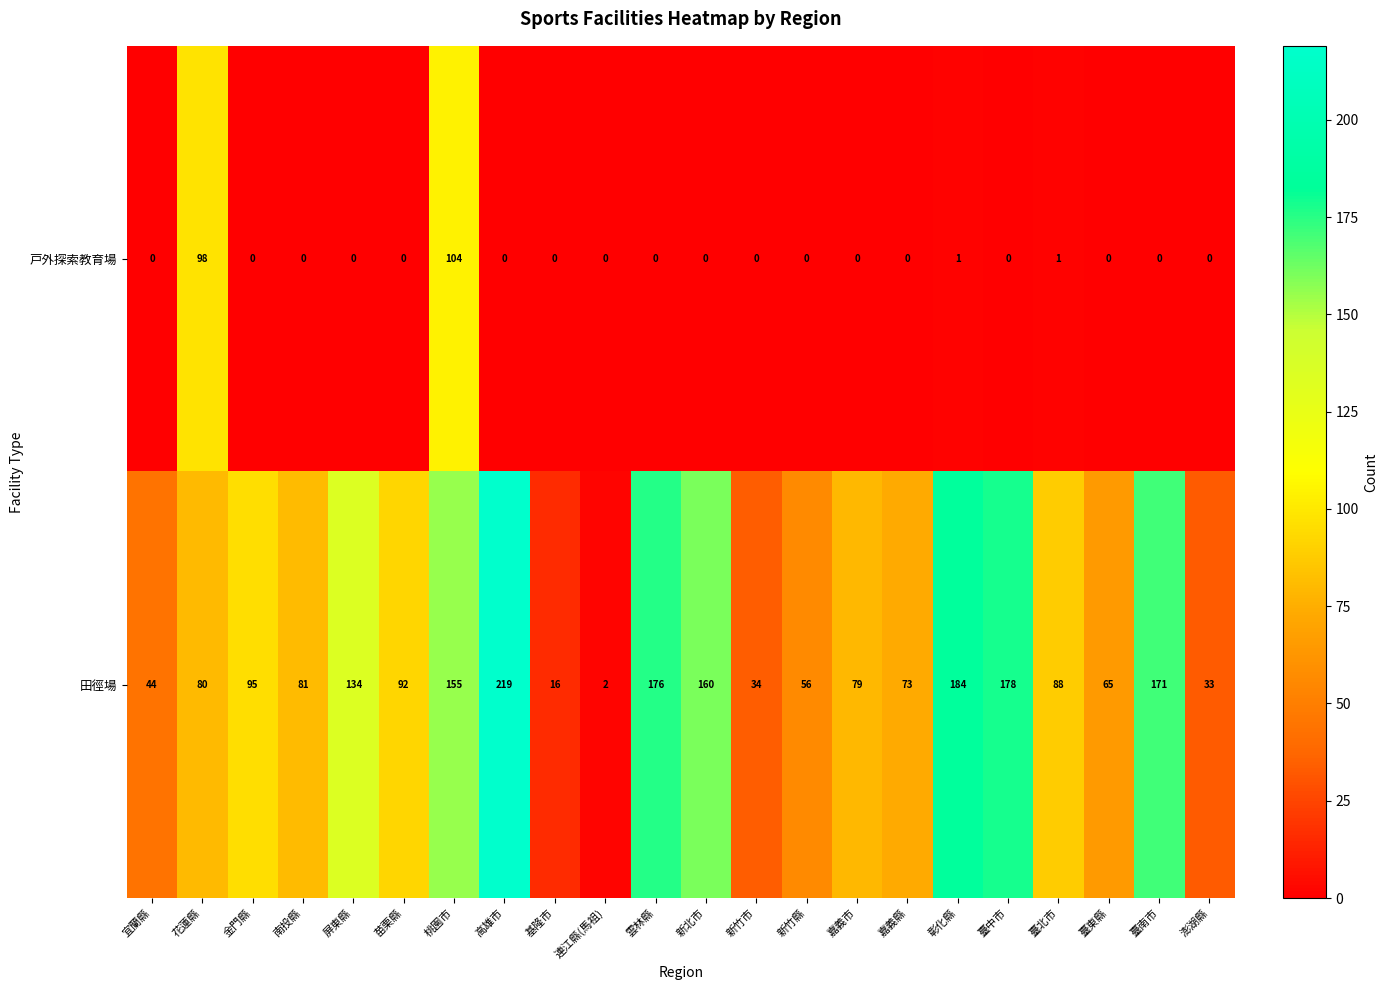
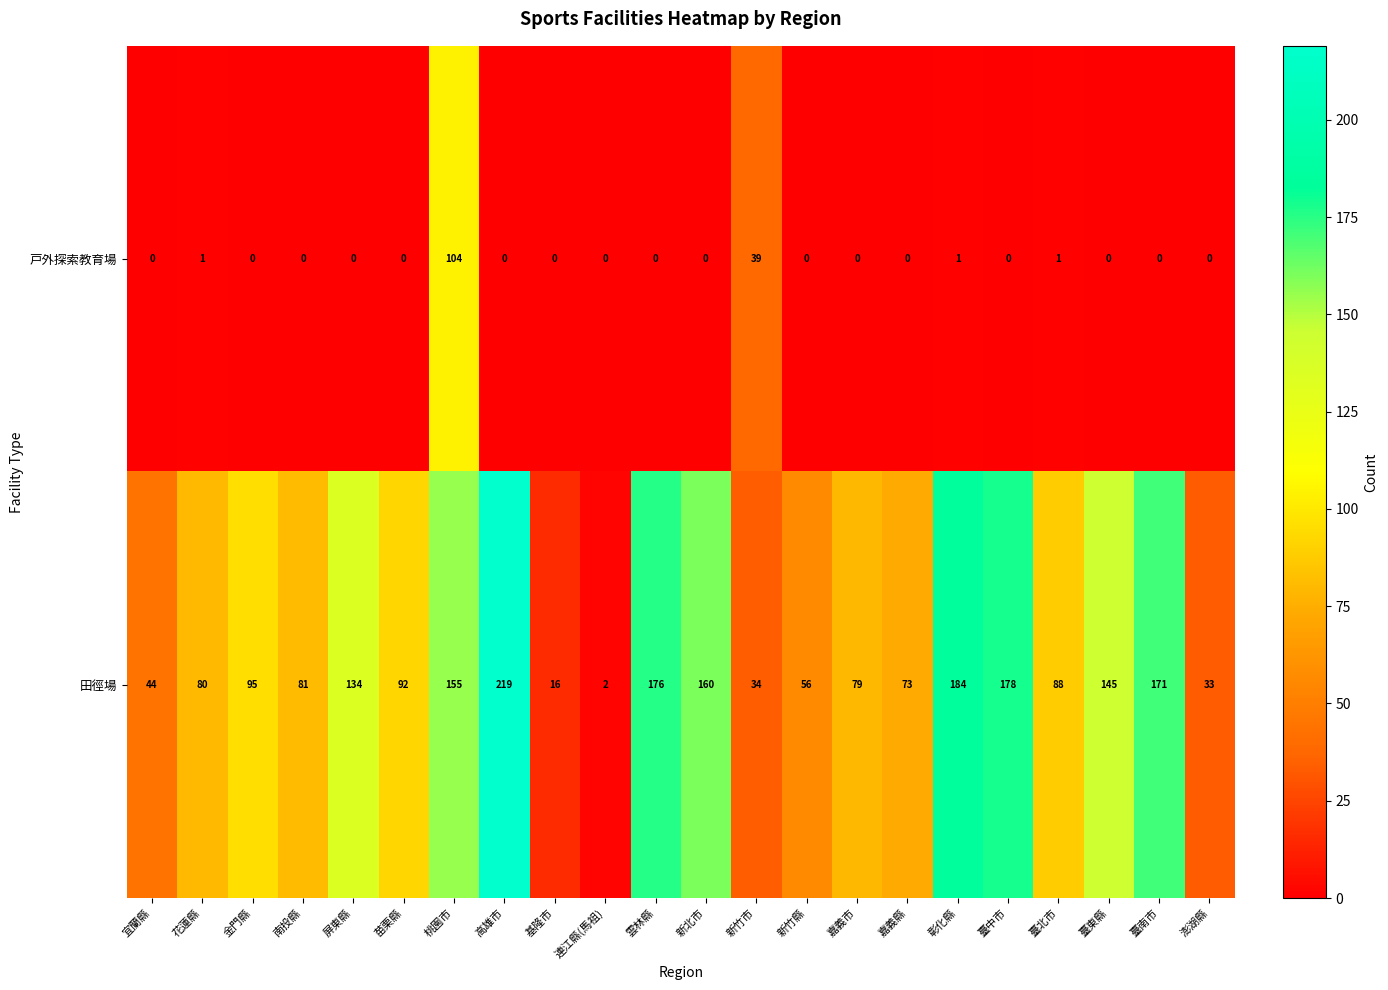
戸外探索教育場, 花蓮縣: 98 -> 1
戸外探索教育場, 新竹市: 0 -> 39
田徑場, 臺東縣: 65 -> 145
